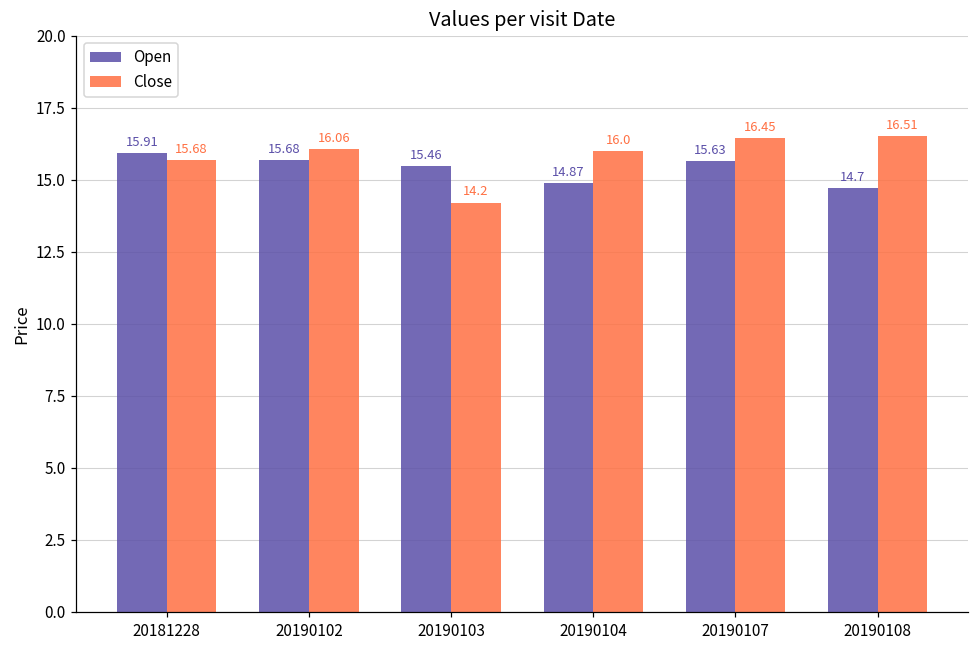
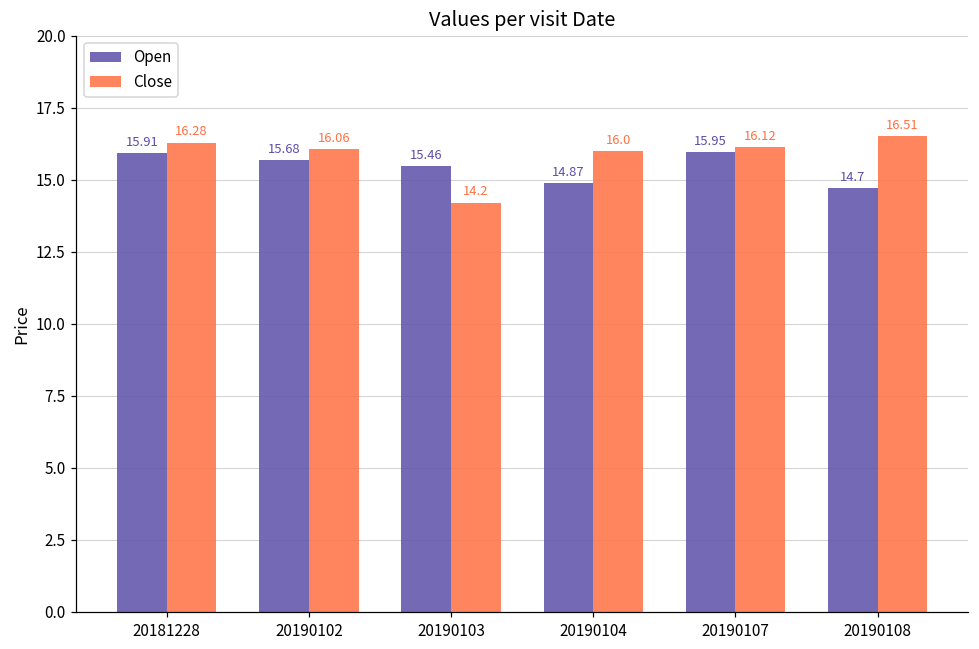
Close, 20181228: 15.68 -> 16.28
Open, 20190107: 15.63 -> 15.95
Close, 20190107: 16.45 -> 16.12
